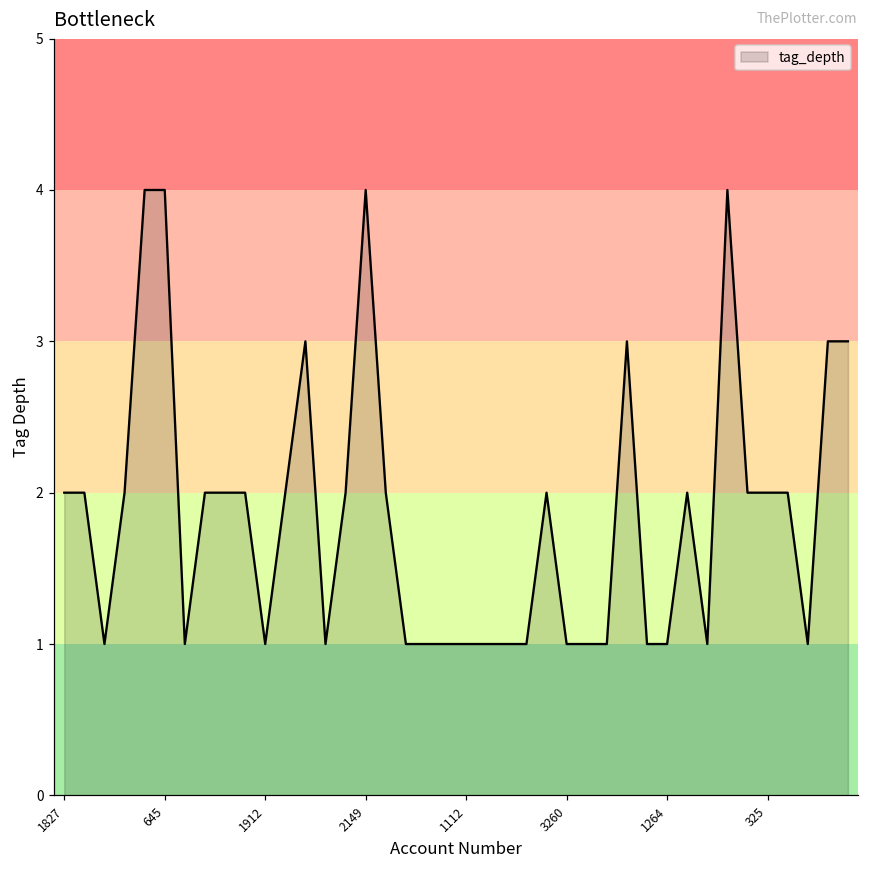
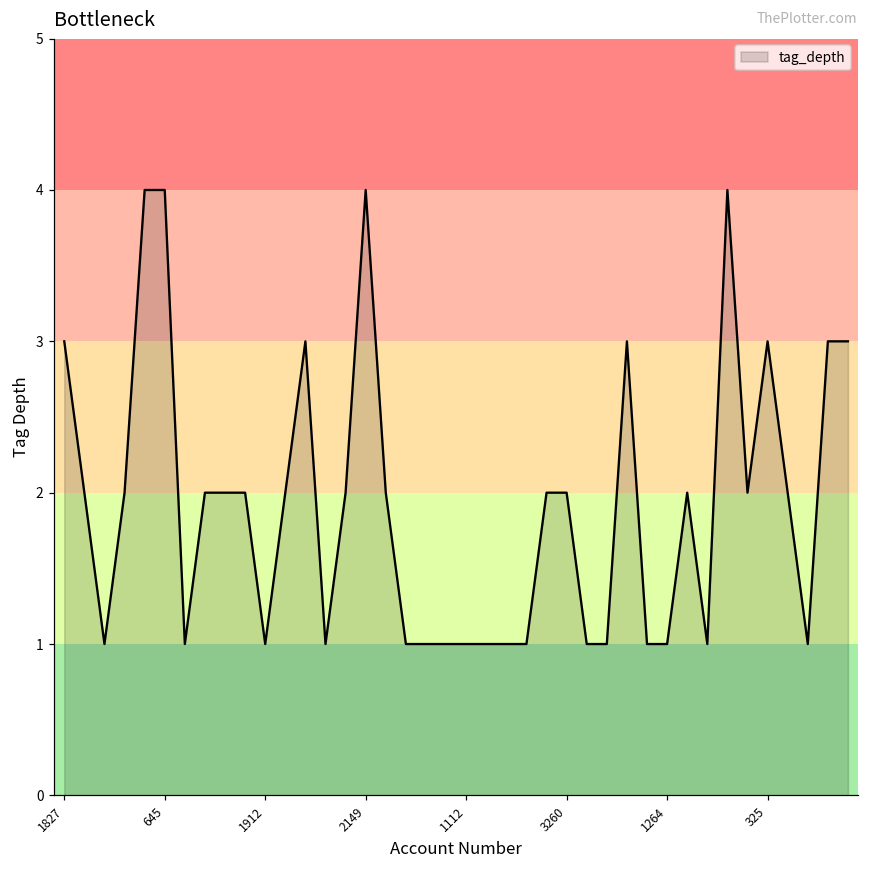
1827: 2 -> 3
3260: 1 -> 2
325: 2 -> 3
